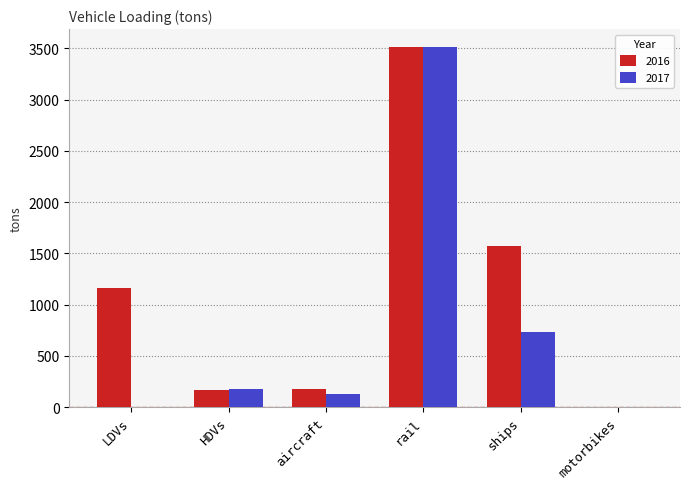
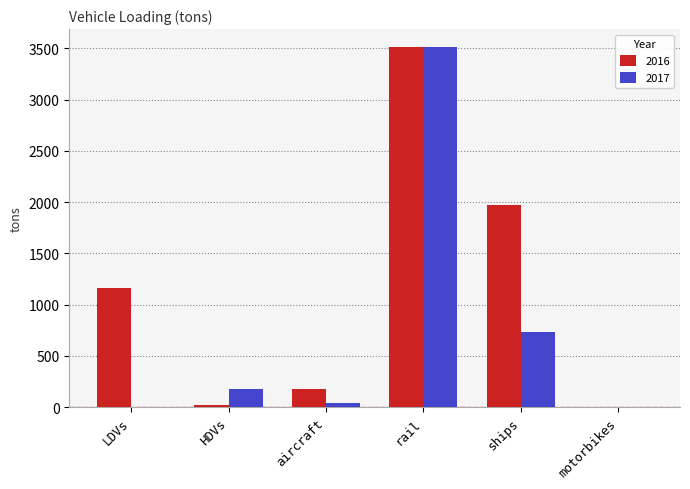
2016, HDVs: 170 -> 20
2017, aircraft: 130 -> 40
2016, ships: 1570 -> 1970
